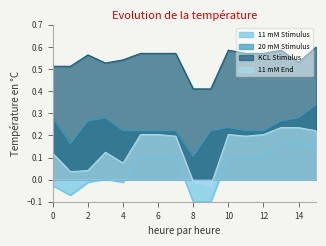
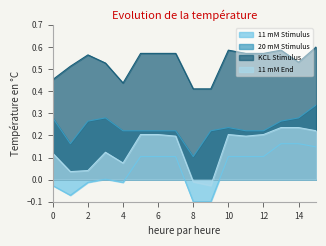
KCL Stimulus, 0: 0.51 -> 0.45
KCL Stimulus, 4: 0.54 -> 0.44
